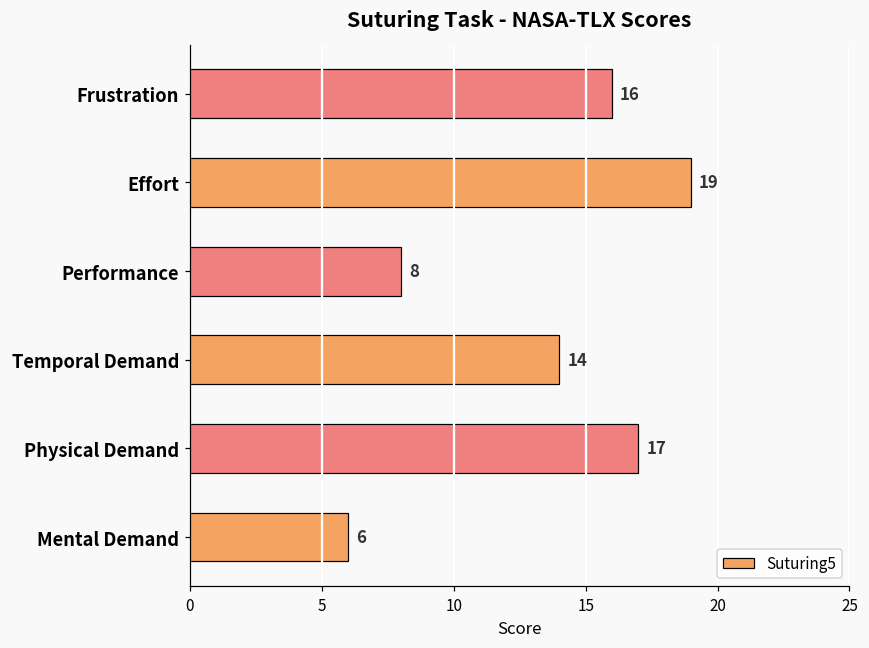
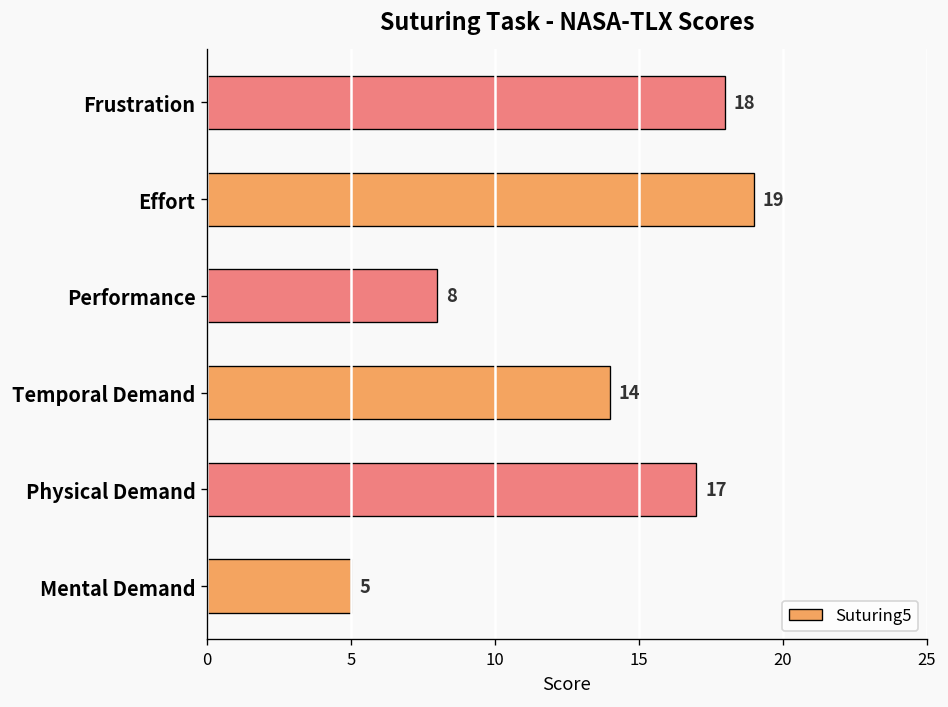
Frustration: 16 -> 18
Mental Demand: 6 -> 5
